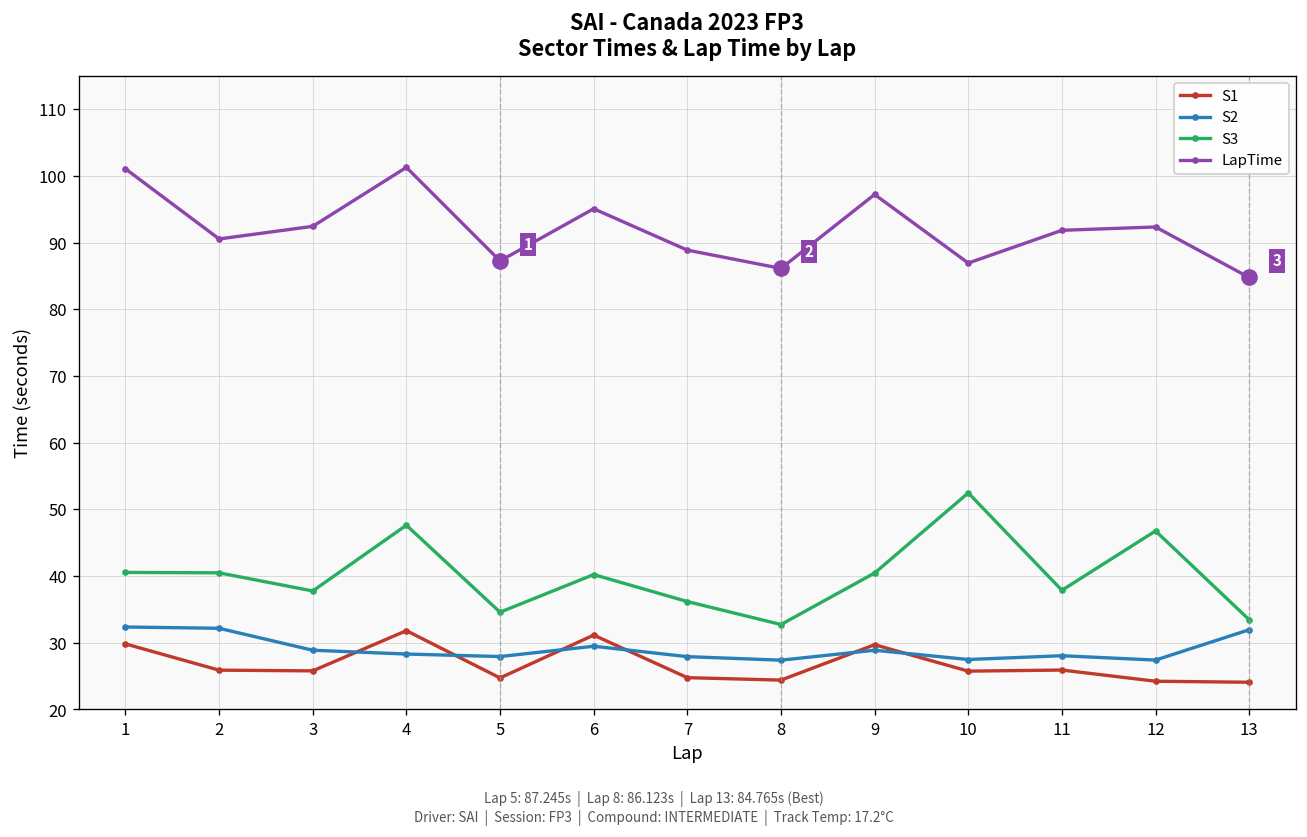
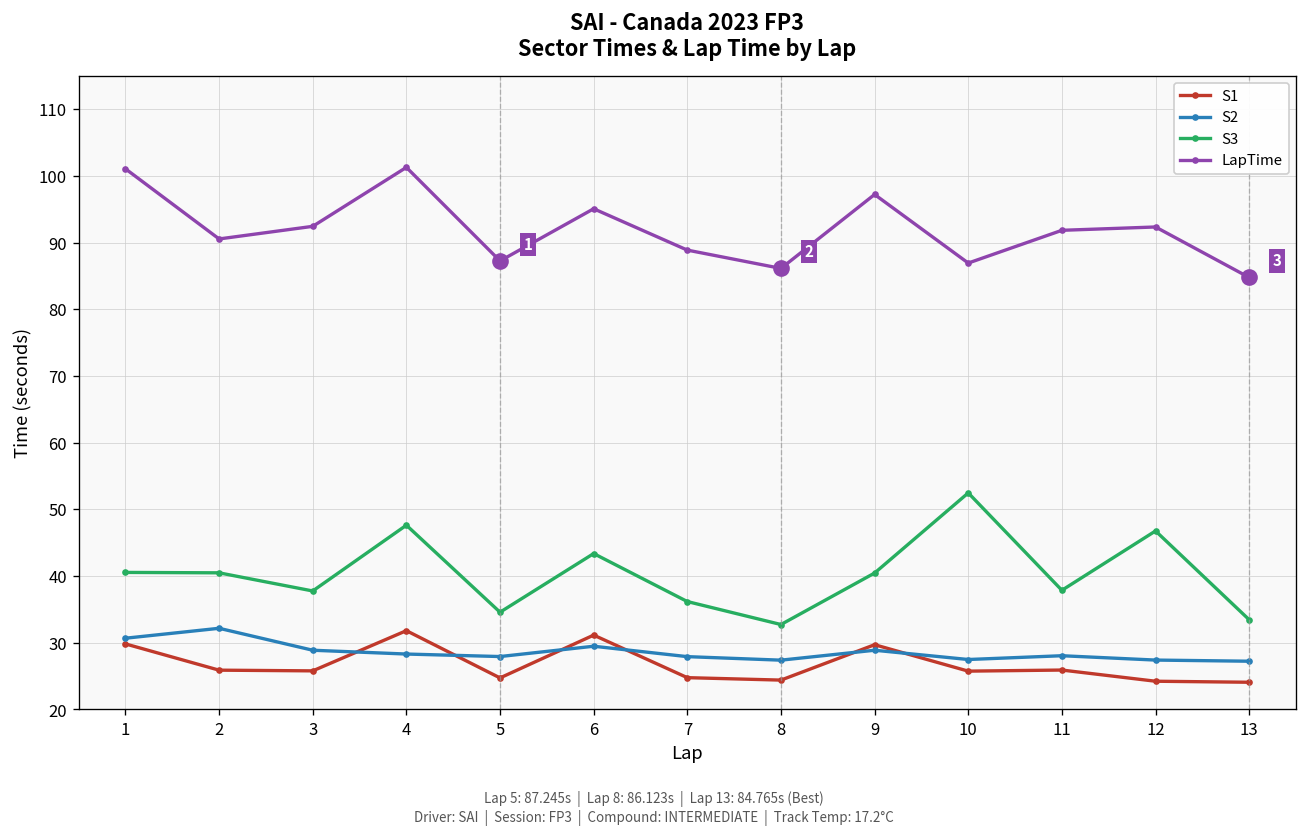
S2, 1: 32 -> 31
S3, 6: 40 -> 43
S2, 13: 32 -> 27
